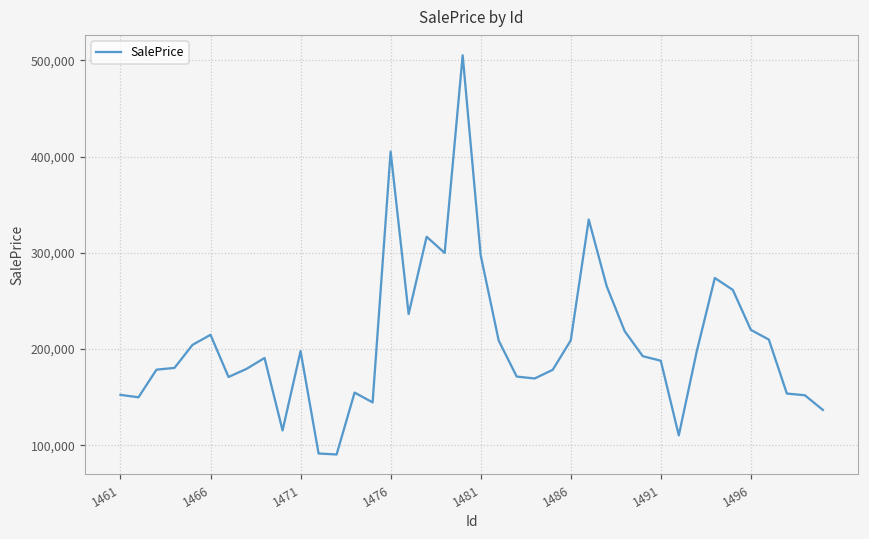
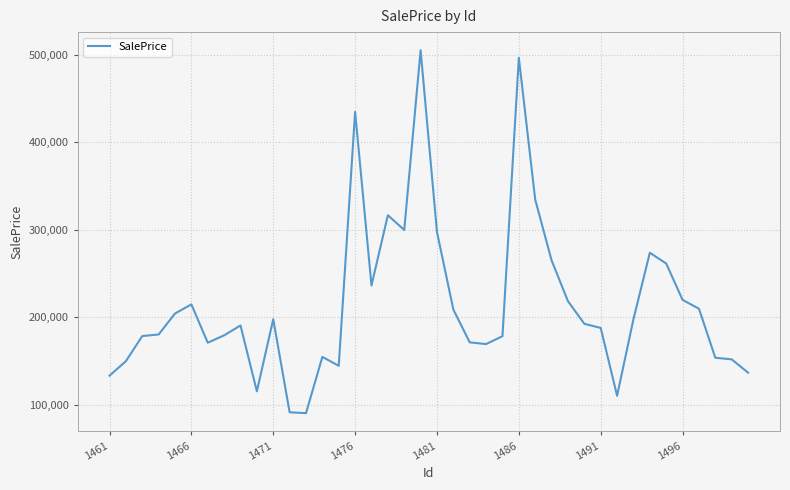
1461: 150,000 -> 130,000
1476: 410,000 -> 430,000
1486: 210,000 -> 500,000
